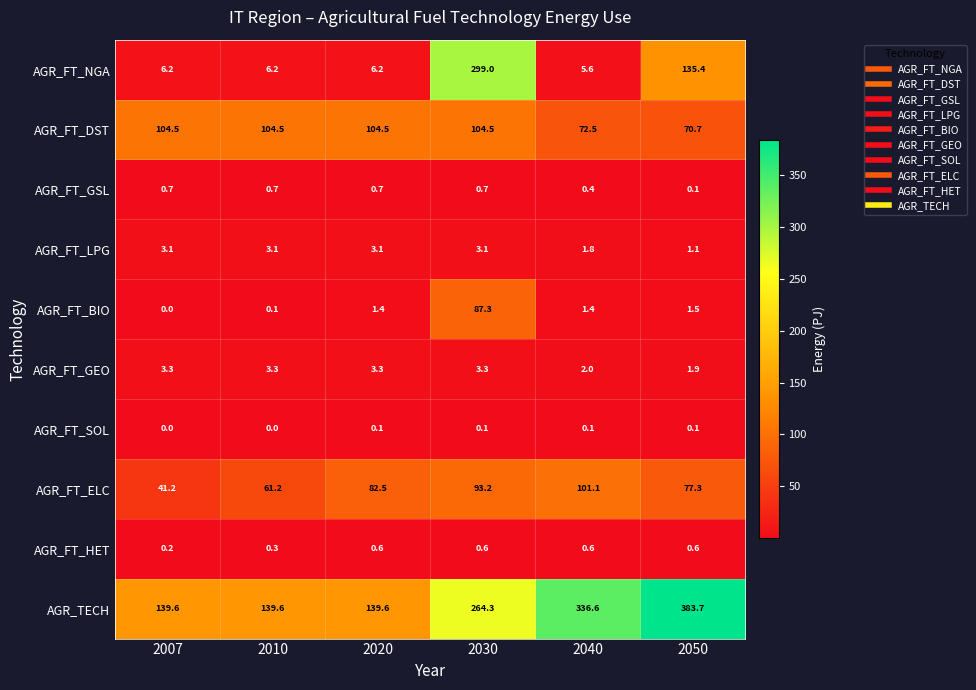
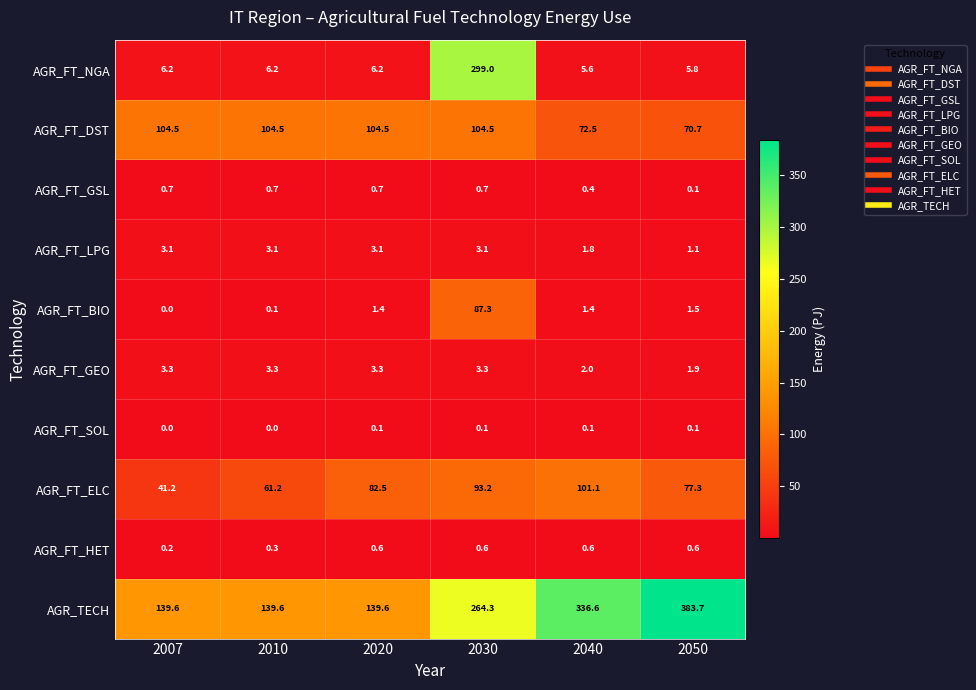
AGR_FT_NGA, 2050: 135.4 -> 5.8
